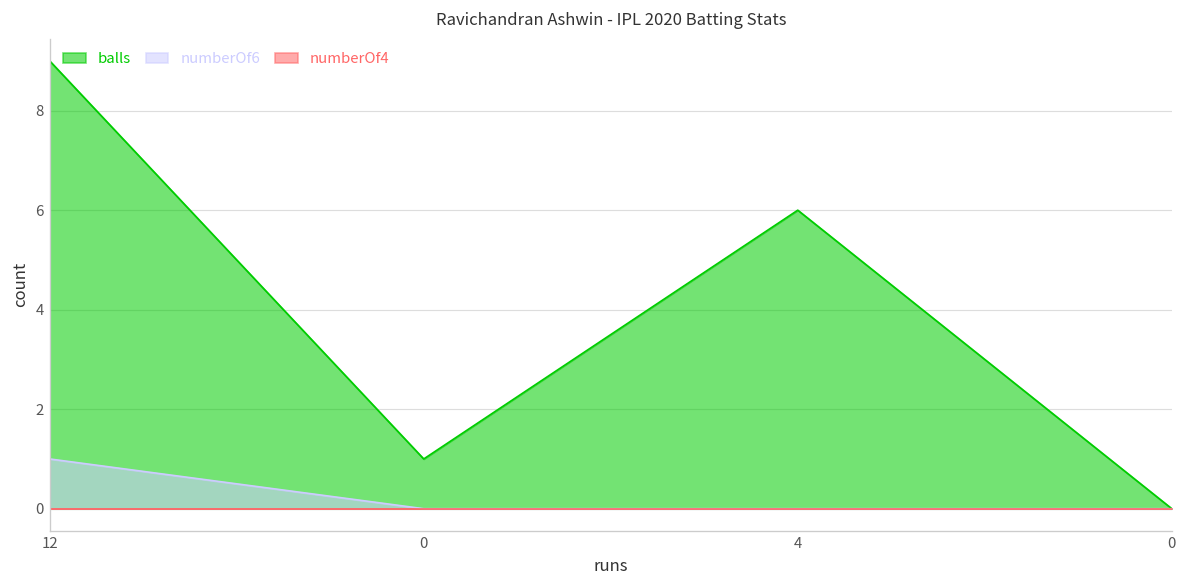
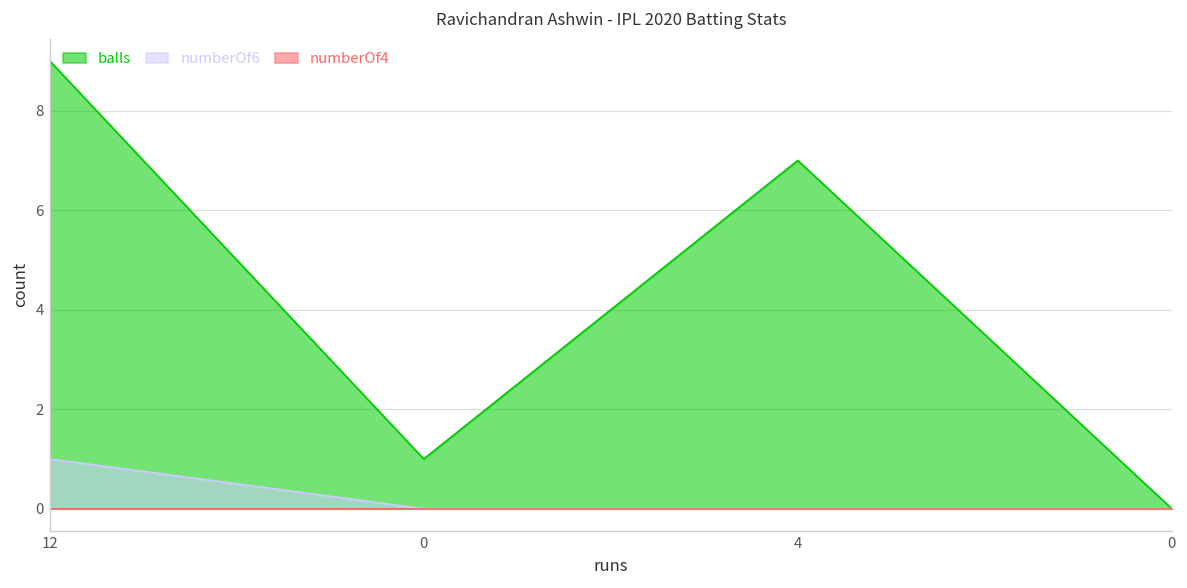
balls, 4: 6 -> 7
